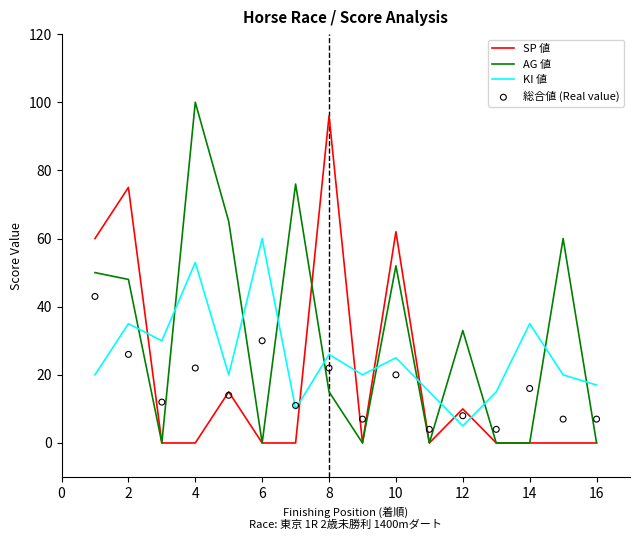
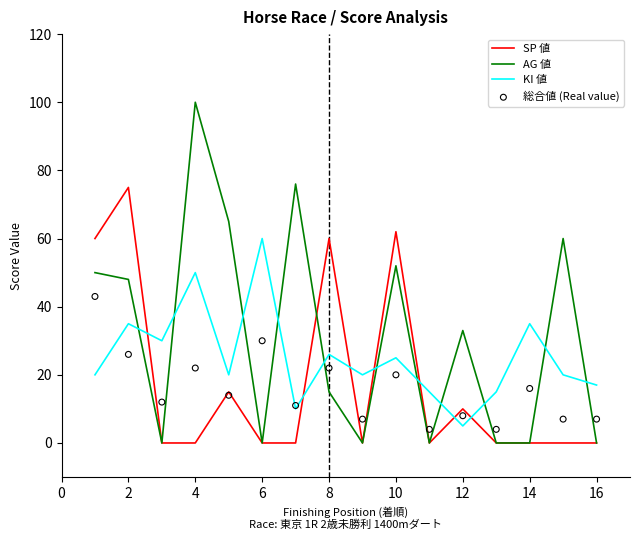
KI 値, 4: 53 -> 50
SP 値, 8: 96 -> 60
